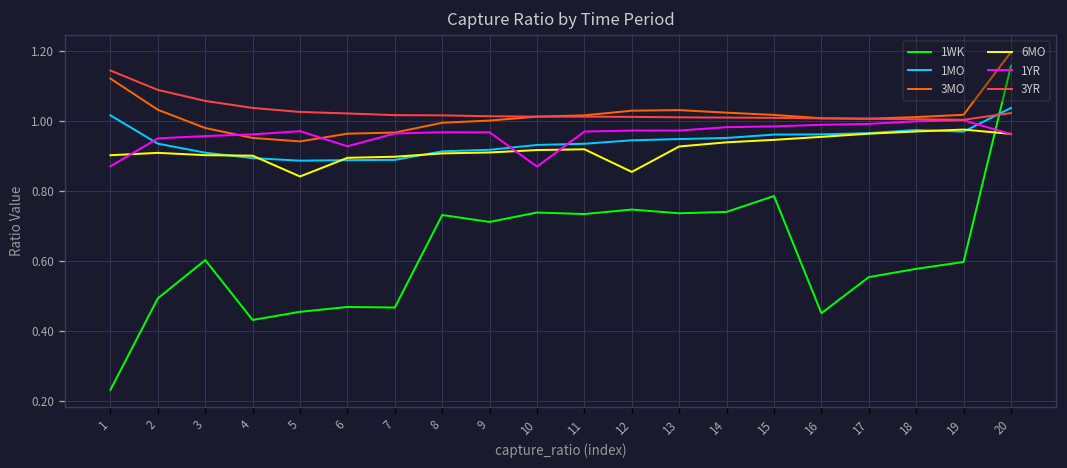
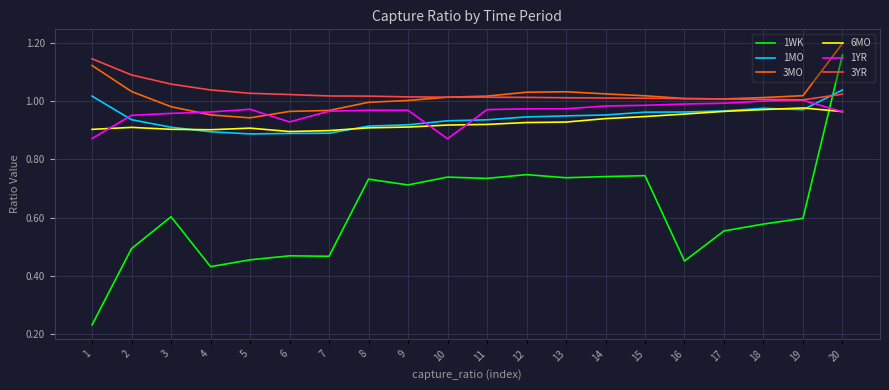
6MO, 5: 0.84 -> 0.91
6MO, 12: 0.85 -> 0.93
1WK, 15: 0.79 -> 0.74
